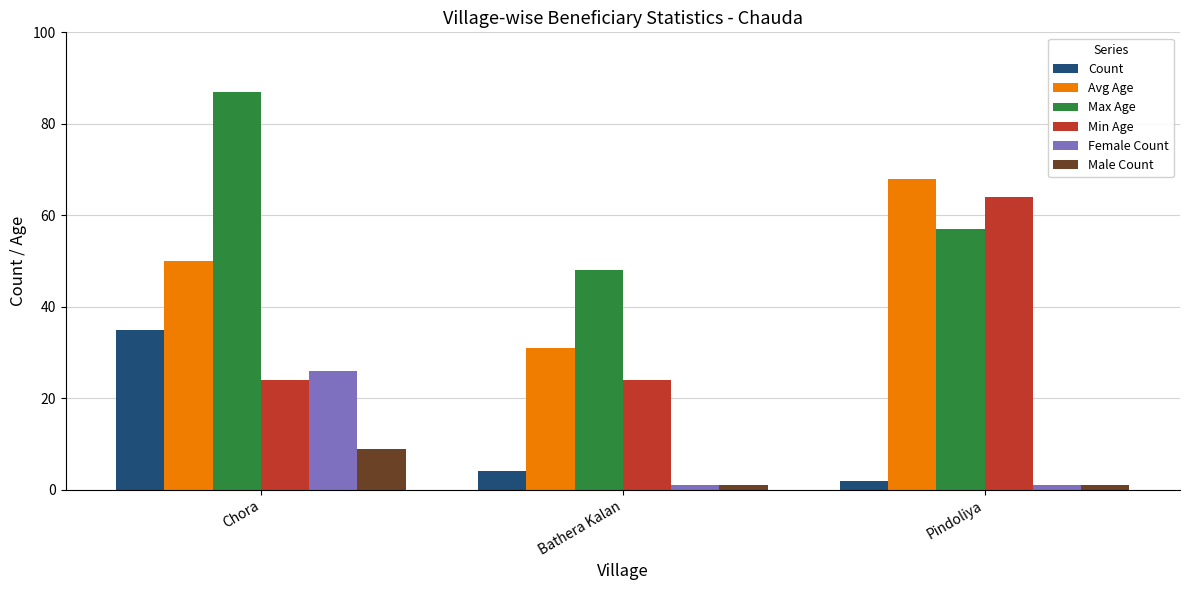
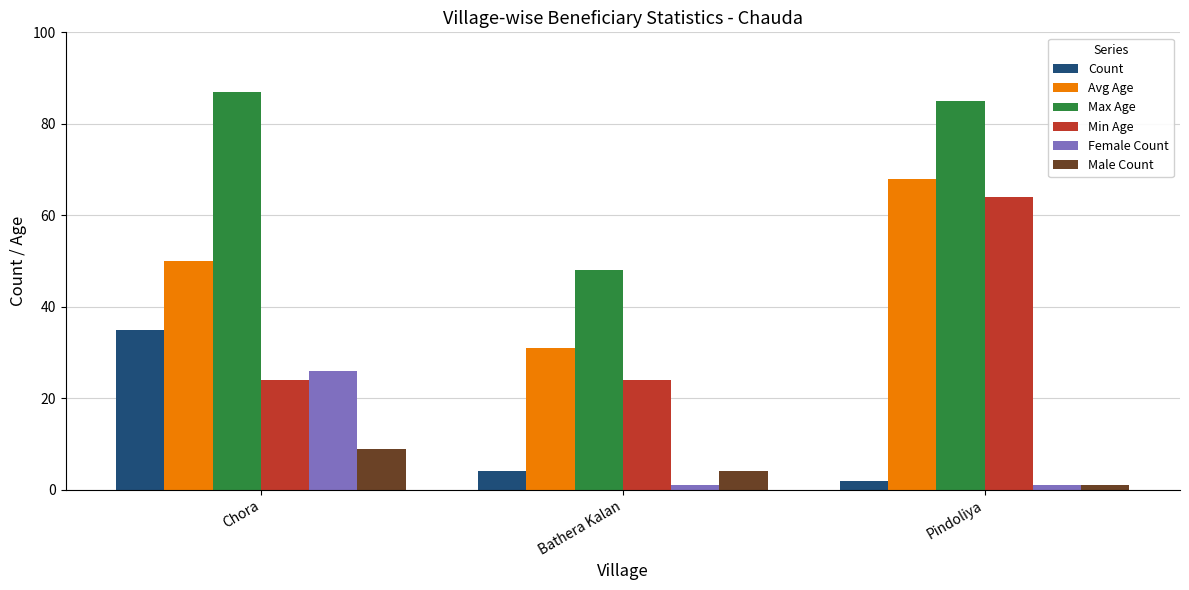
Male Count, Bathera Kalan: 1 -> 4
Max Age, Pindoliya: 57 -> 85
